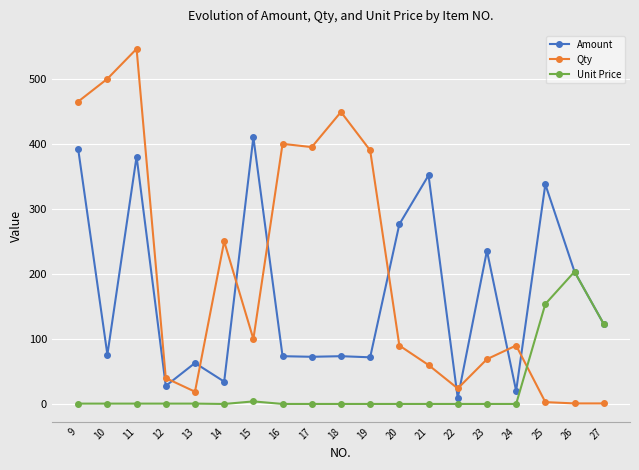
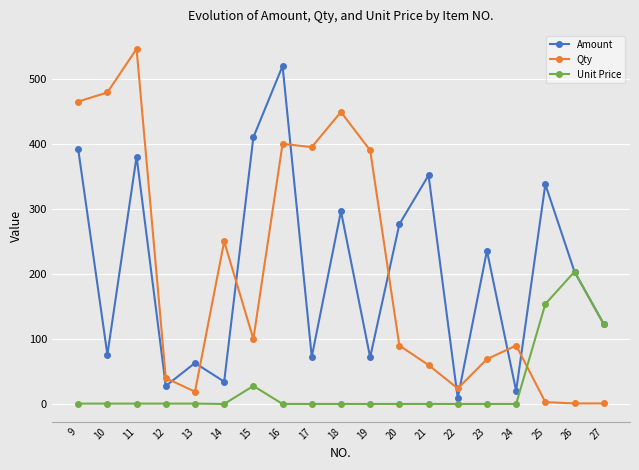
Qty, 10: 500 -> 480
Unit Price, 15: 0 -> 30
Amount, 16: 70 -> 520
Amount, 18: 70 -> 300
